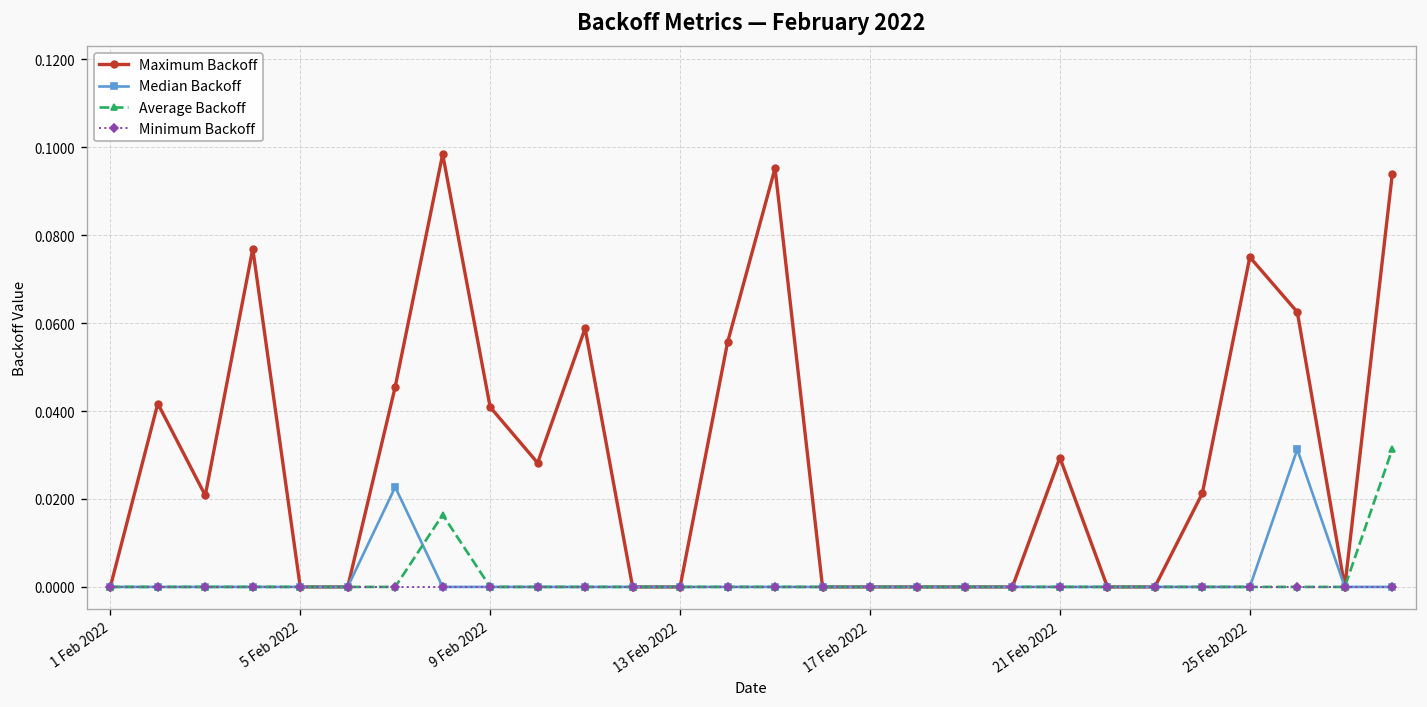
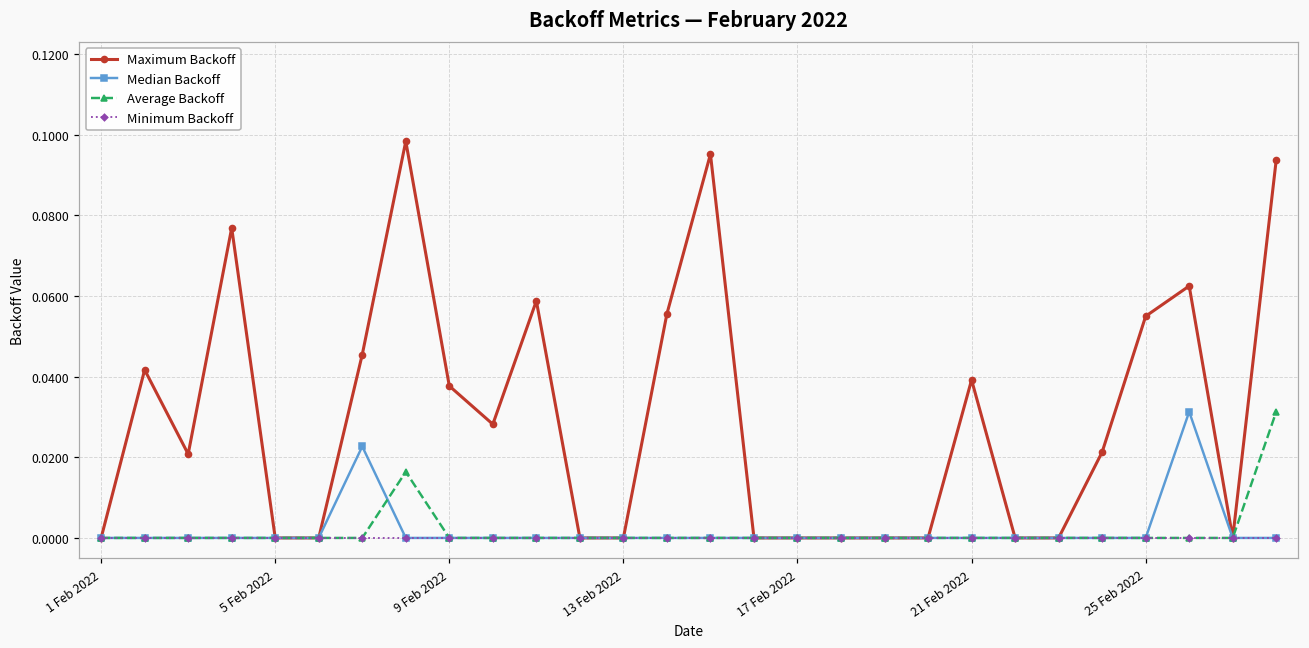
Maximum Backoff, 9 Feb 2022: 0.041 -> 0.038
Maximum Backoff, 21 Feb 2022: 0.029 -> 0.039
Maximum Backoff, 25 Feb 2022: 0.075 -> 0.055
